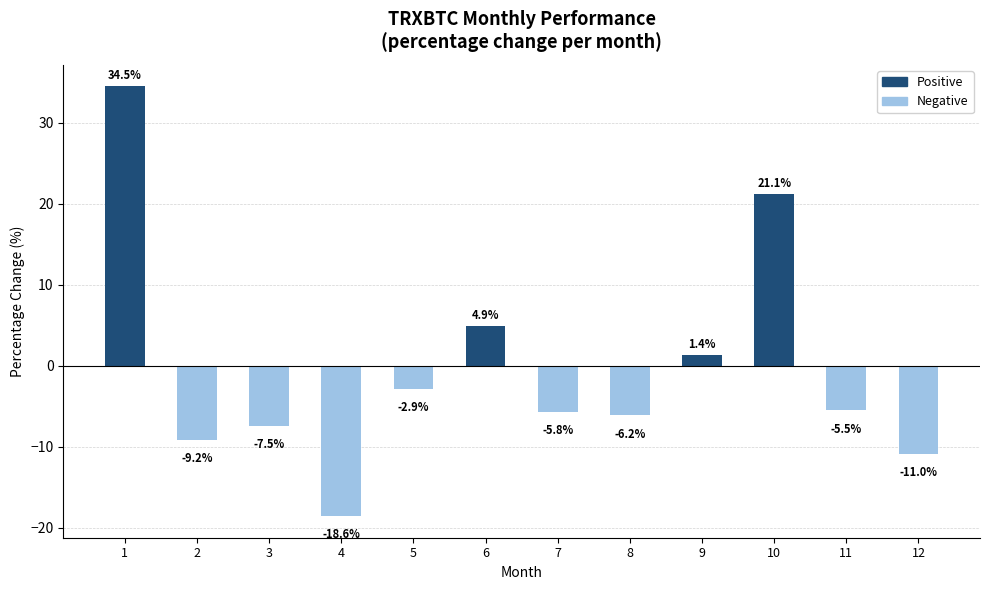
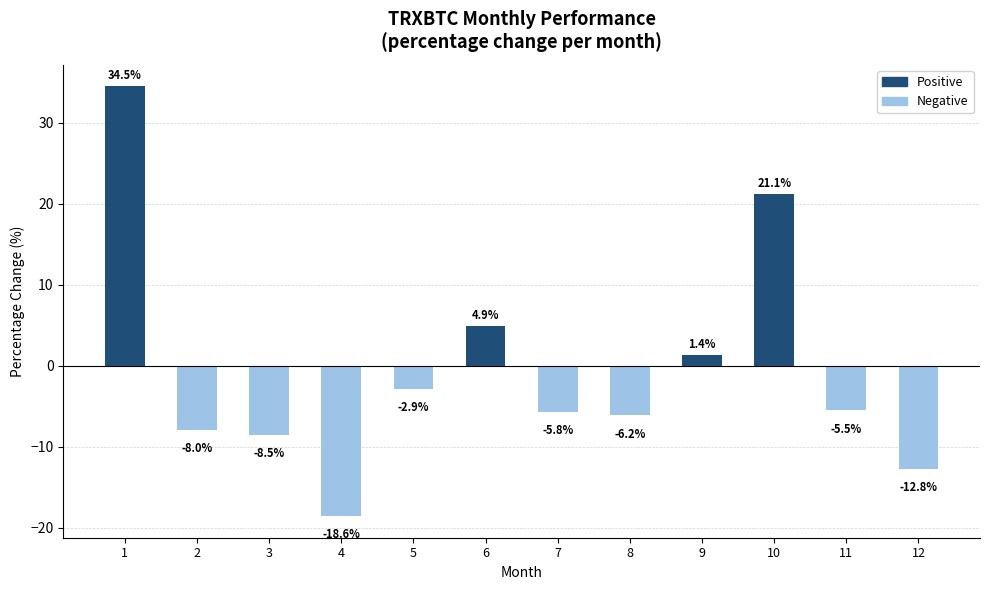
2: -9.2% -> -8.0%
3: -7.5% -> -8.5%
12: -11.0% -> -12.8%
